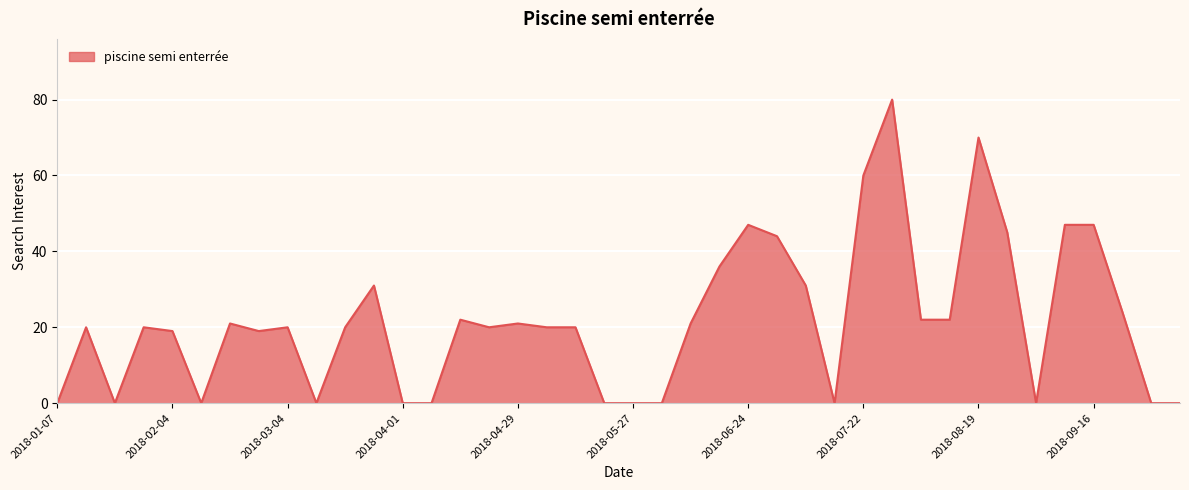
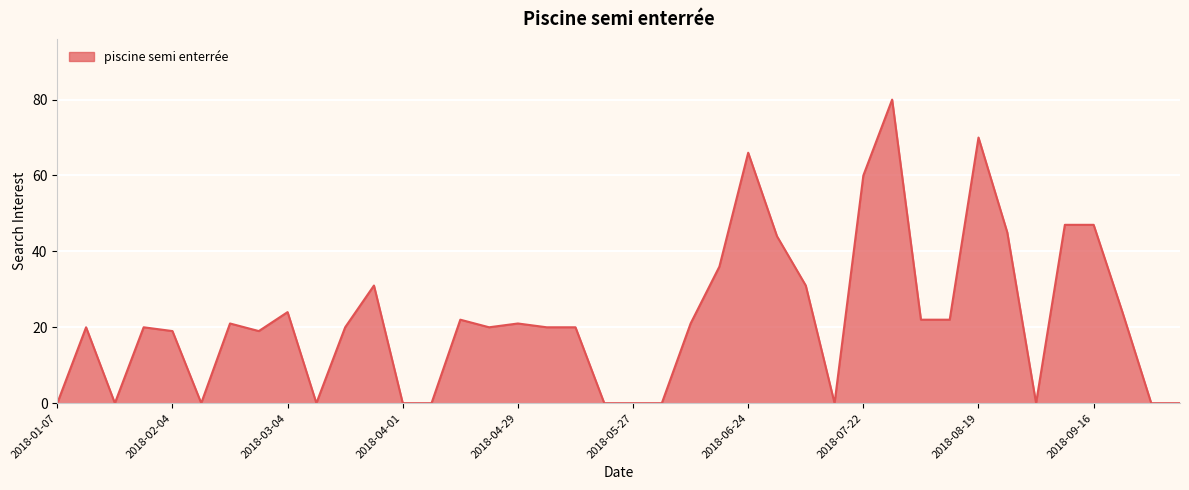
2018-03-04: 20 -> 24
2018-06-24: 47 -> 66
